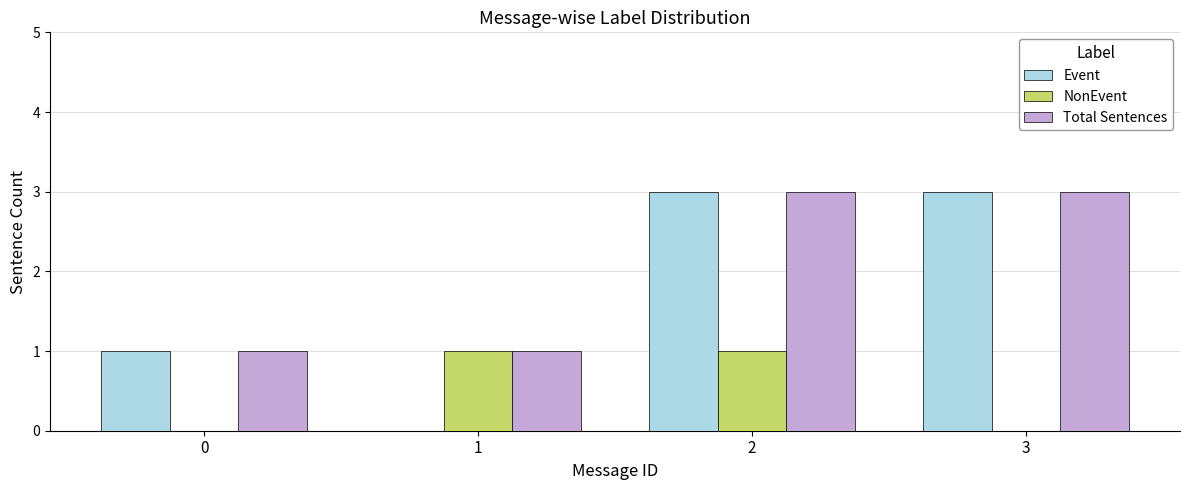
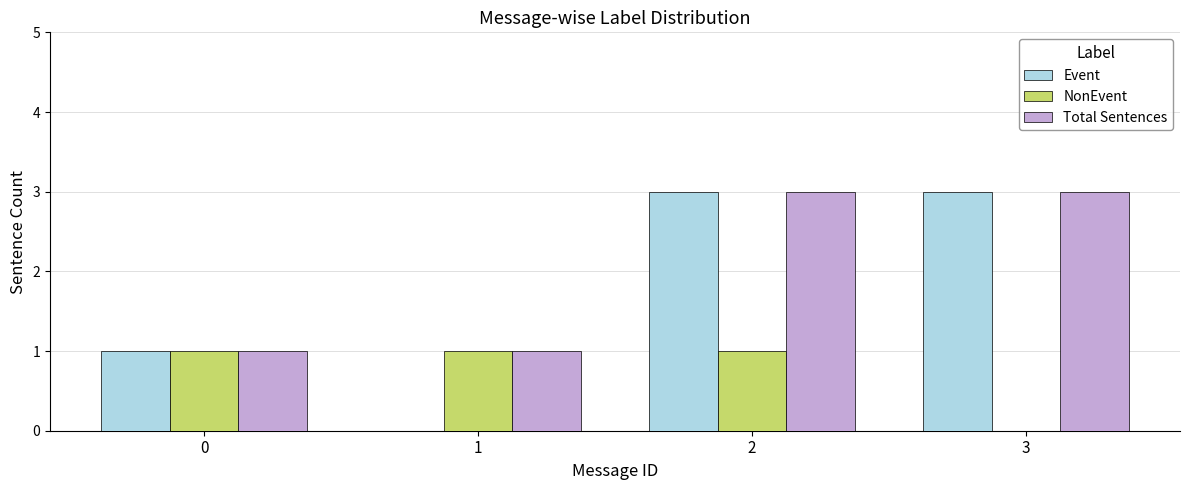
NonEvent, 0: 0 -> 1
